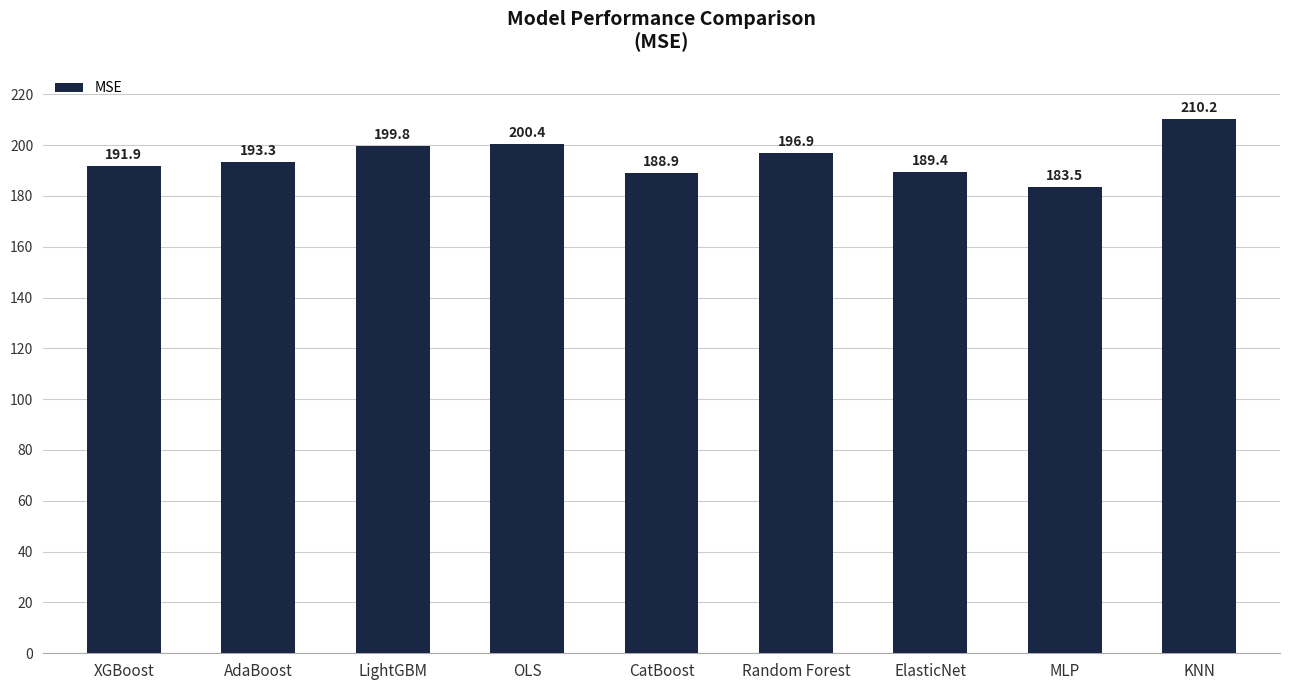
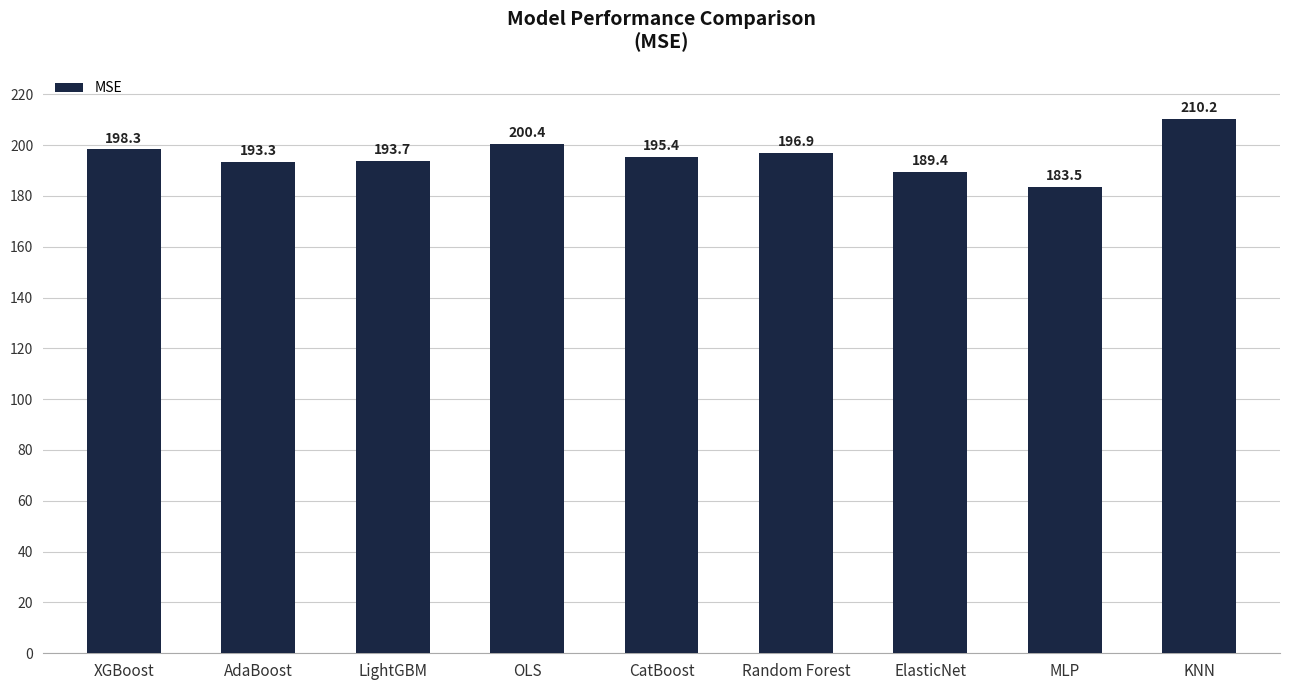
XGBoost: 191.9 -> 198.3
LightGBM: 199.8 -> 193.7
CatBoost: 188.9 -> 195.4
